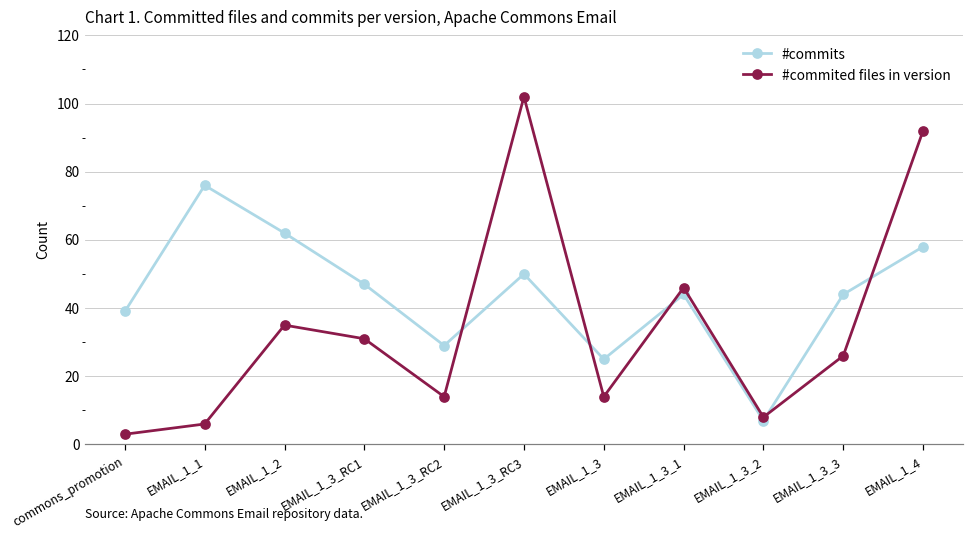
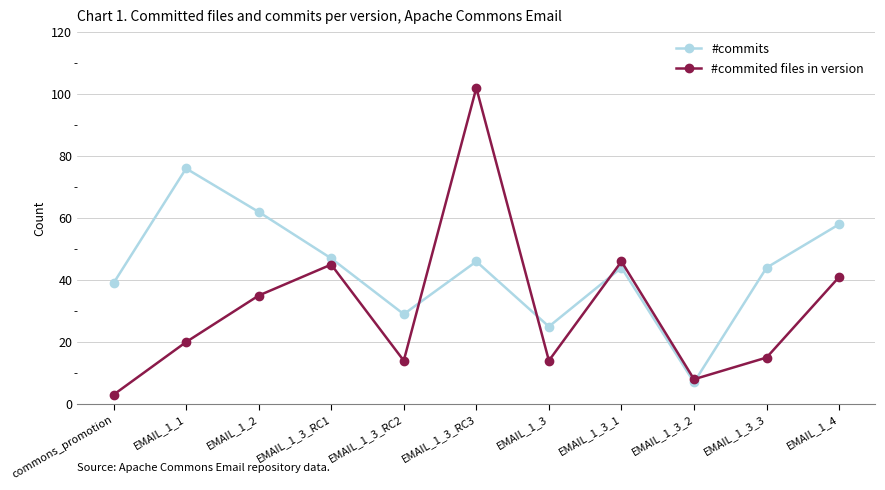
#commited files in version, EMAIL_1_1: 6 -> 20
#commited files in version, EMAIL_1_3_RC1: 31 -> 45
#commits, EMAIL_1_3_RC3: 50 -> 46
#commited files in version, EMAIL_1_3_3: 26 -> 15
#commited files in version, EMAIL_1_4: 92 -> 41
